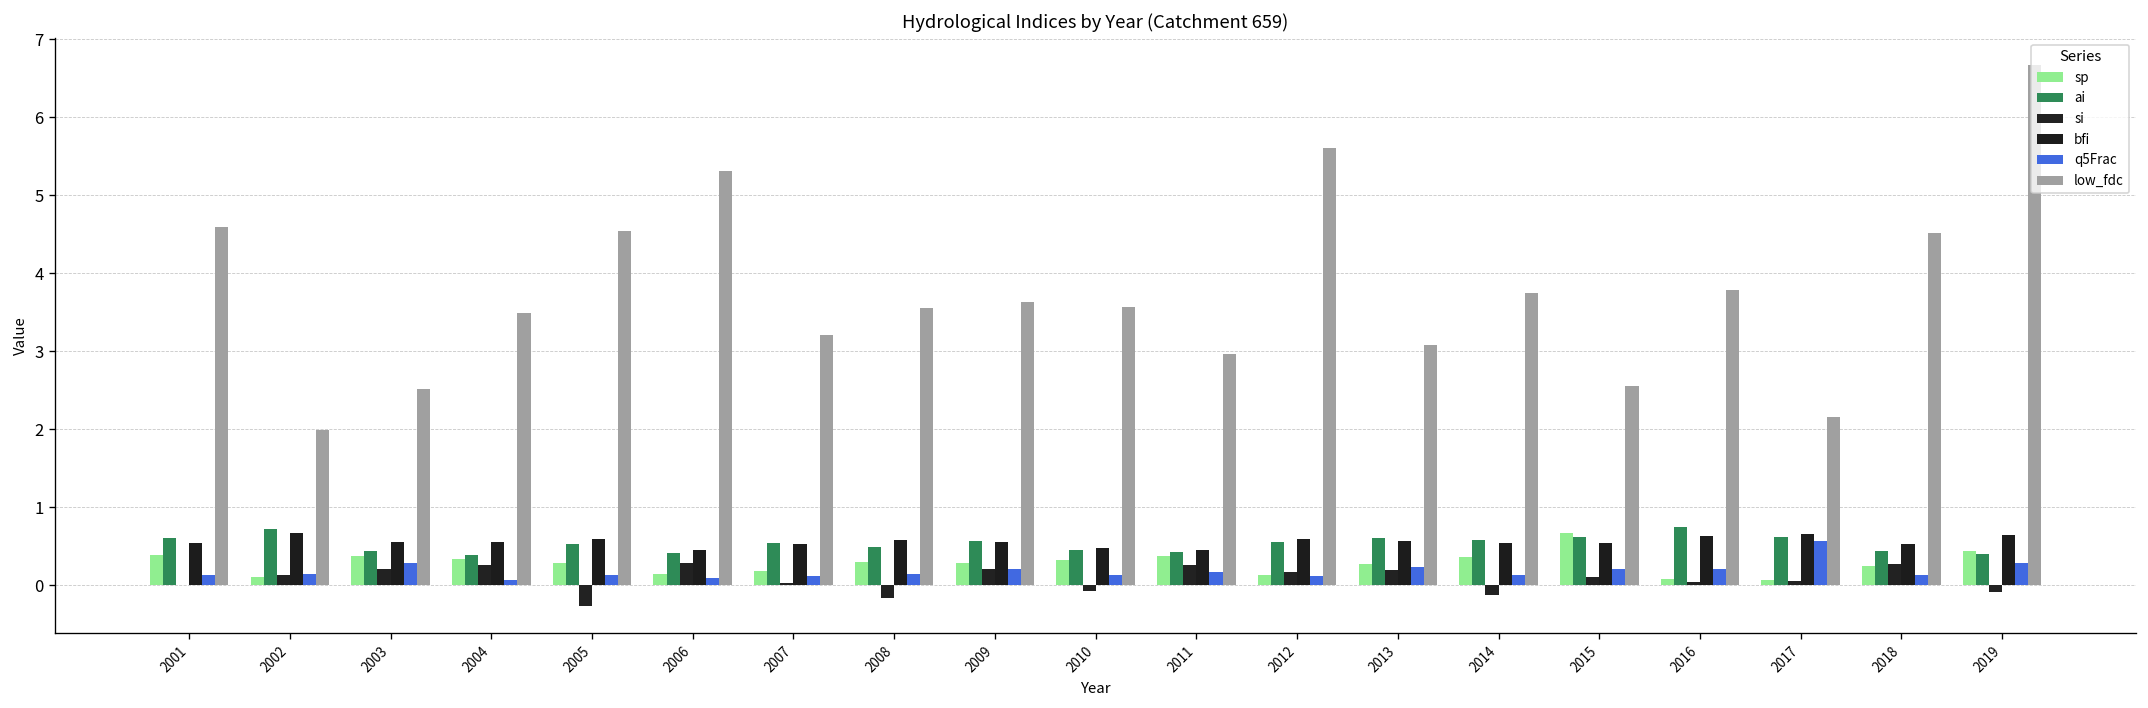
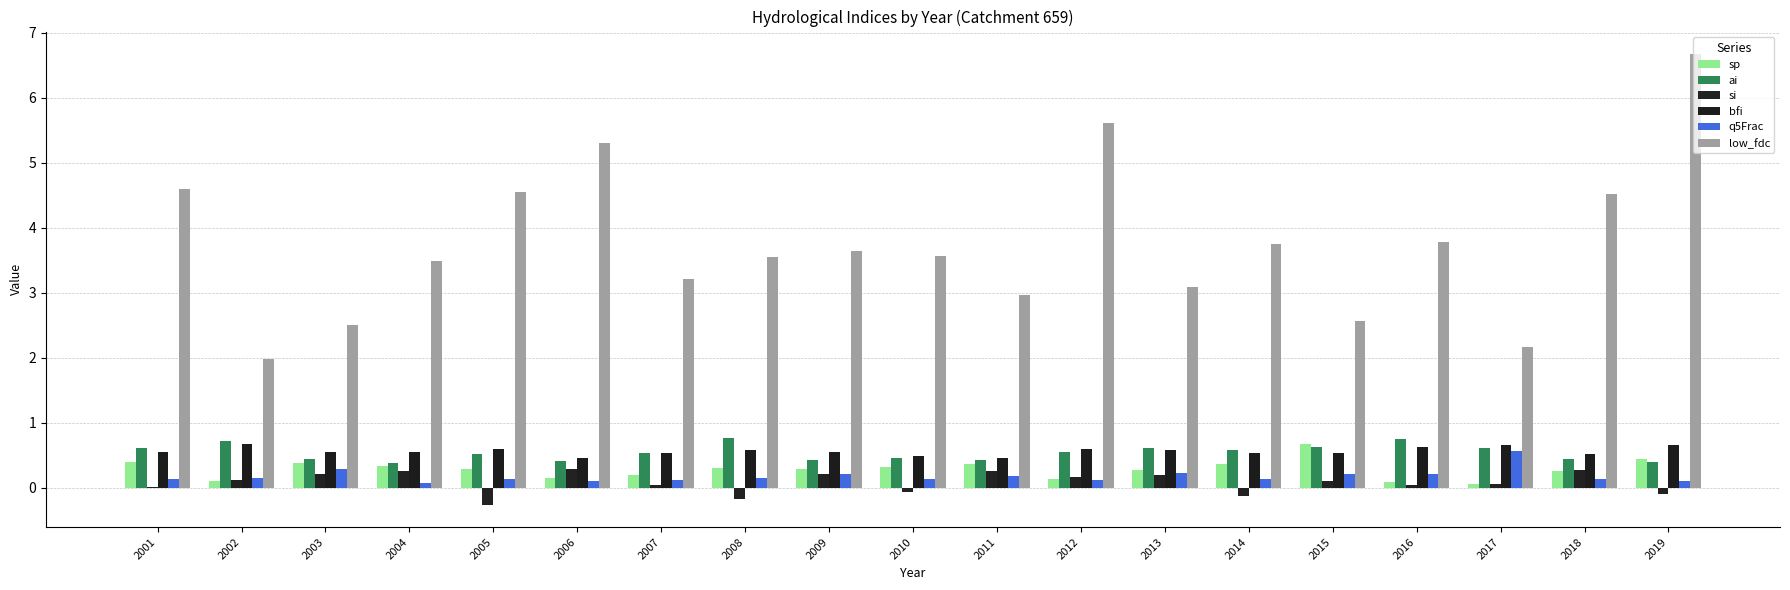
ai, 2008: 0.5 -> 0.8
ai, 2009: 0.6 -> 0.4
q5Frac, 2019: 0.3 -> 0.1
